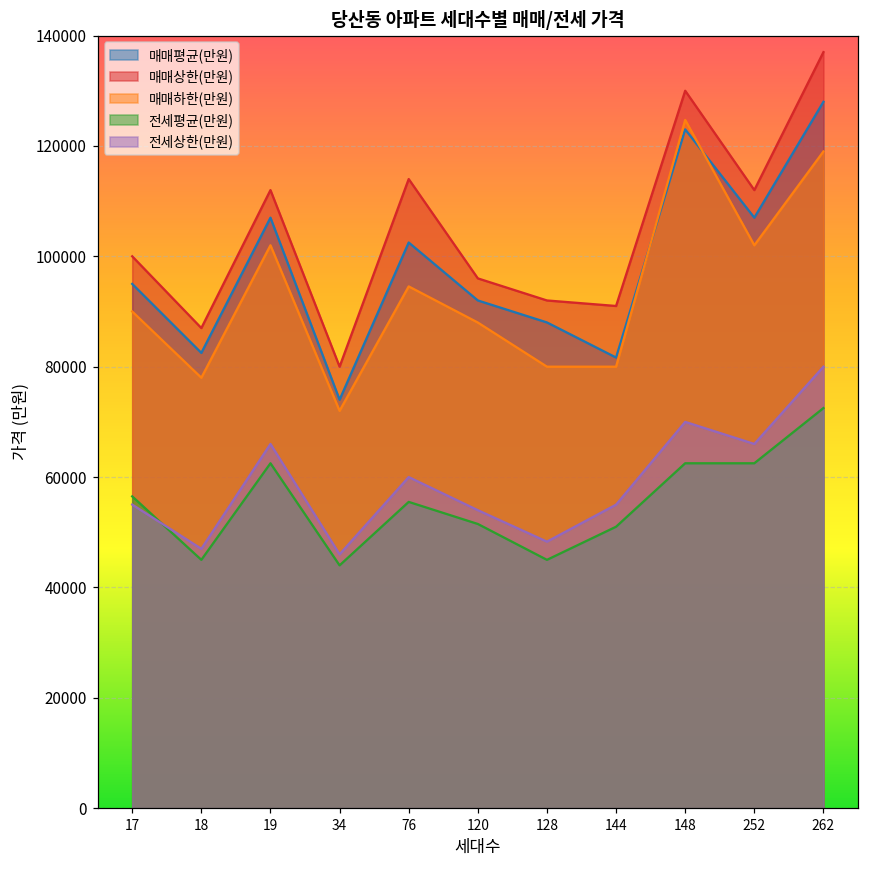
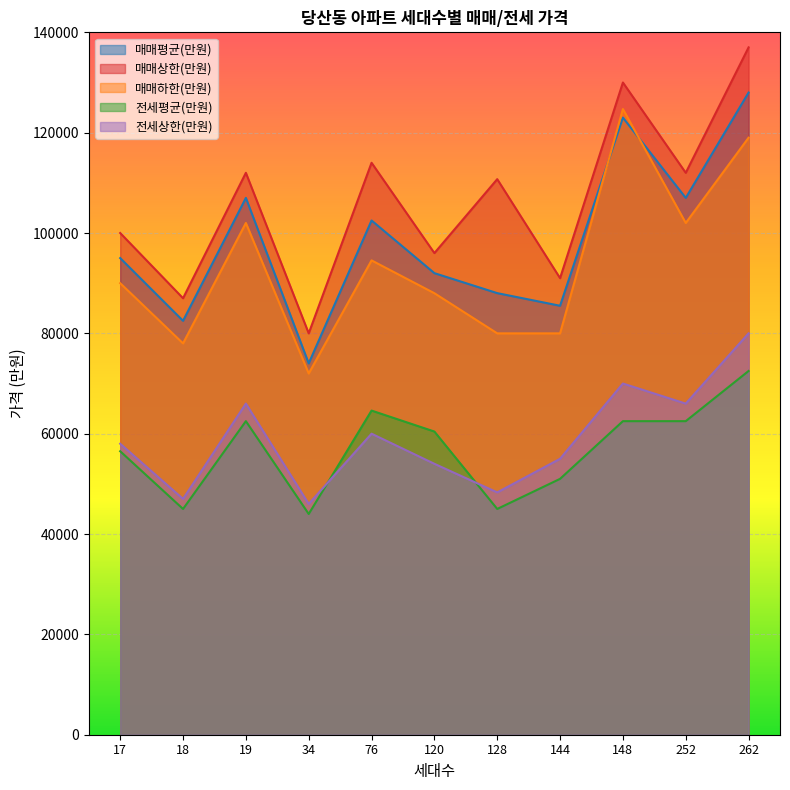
전세상한(만원), 17: 55000 -> 58000
전세평균(만원), 76: 56000 -> 65000
전세평균(만원), 120: 52000 -> 60000
매매상한(만원), 128: 92000 -> 111000
매매평균(만원), 144: 82000 -> 86000
